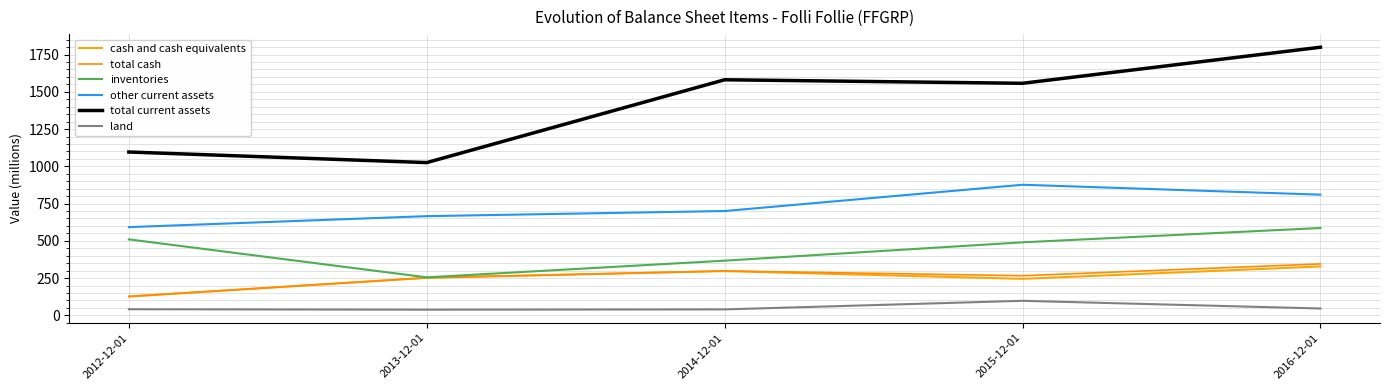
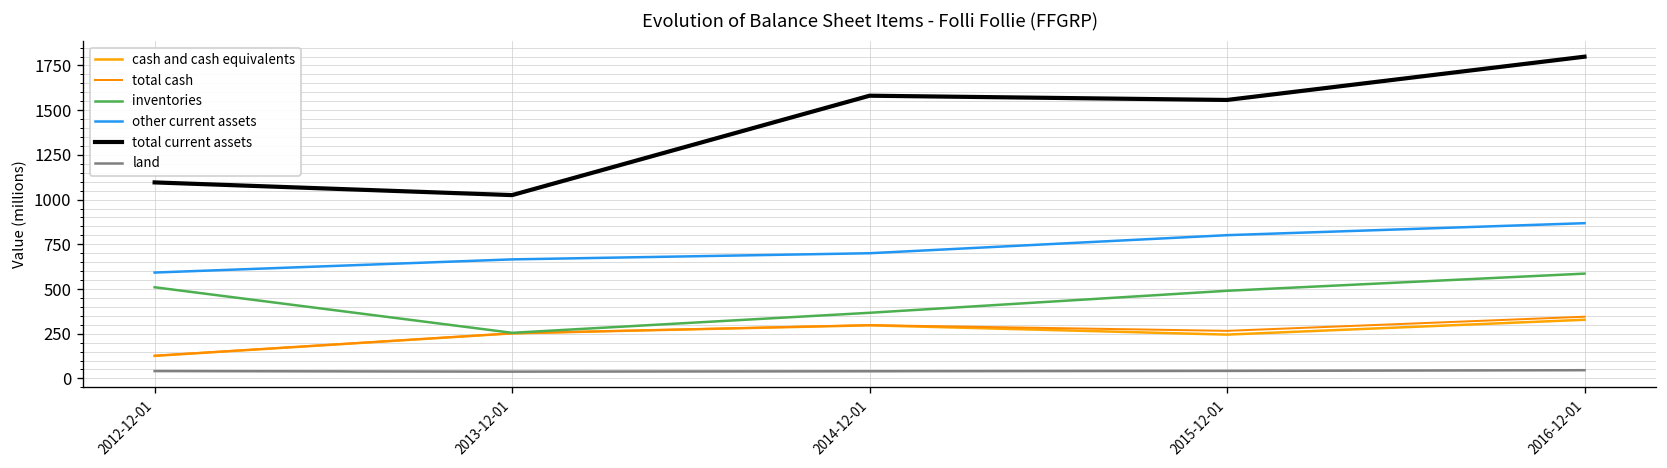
other current assets, 2015-12-01: 880 -> 800
land, 2015-12-01: 100 -> 40
other current assets, 2016-12-01: 810 -> 870
